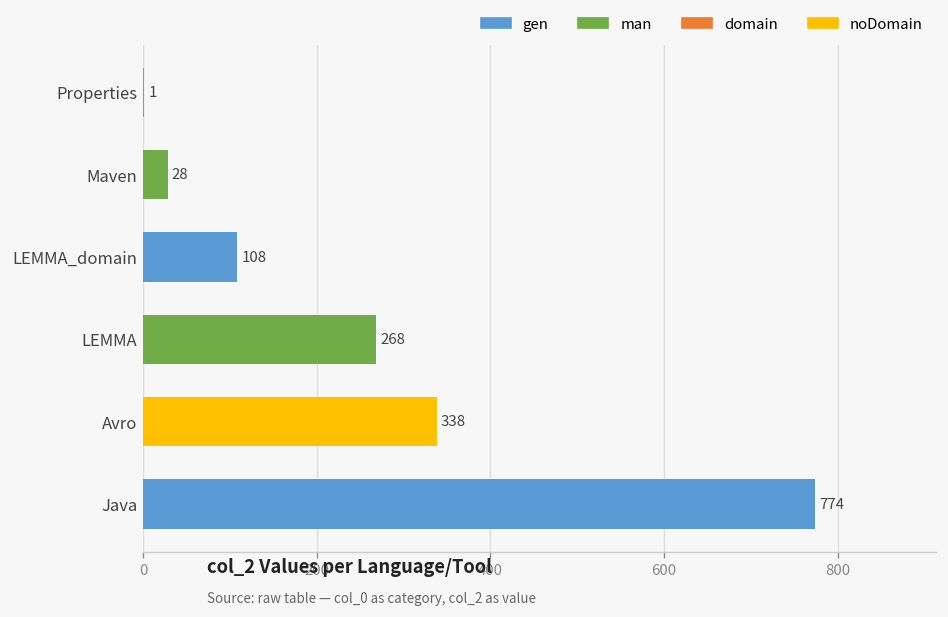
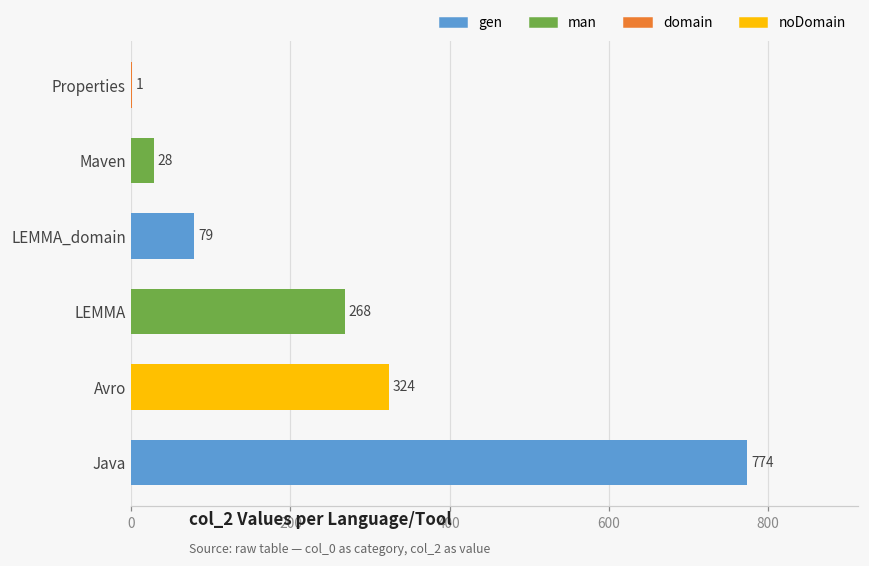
LEMMA_domain: 108 -> 79
Avro: 338 -> 324
